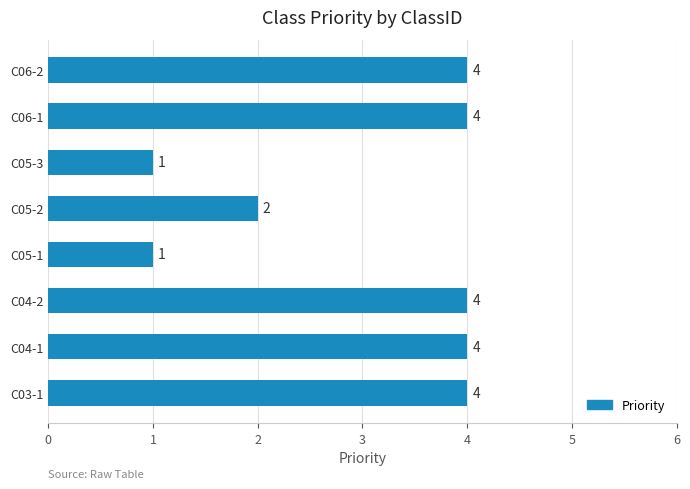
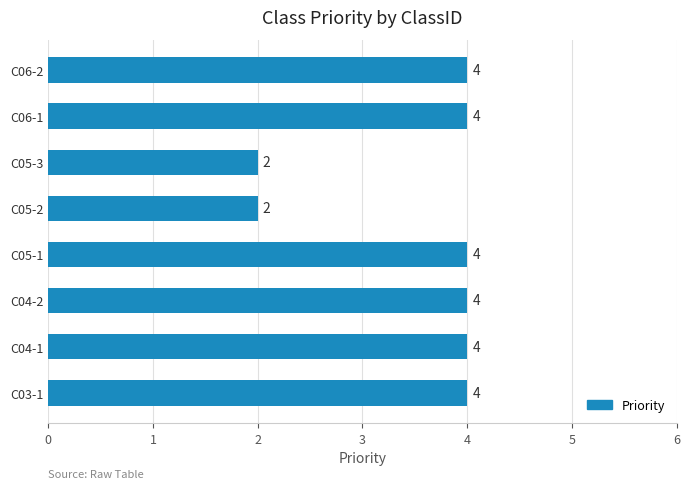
C05-3: 1 -> 2
C05-1: 1 -> 4
